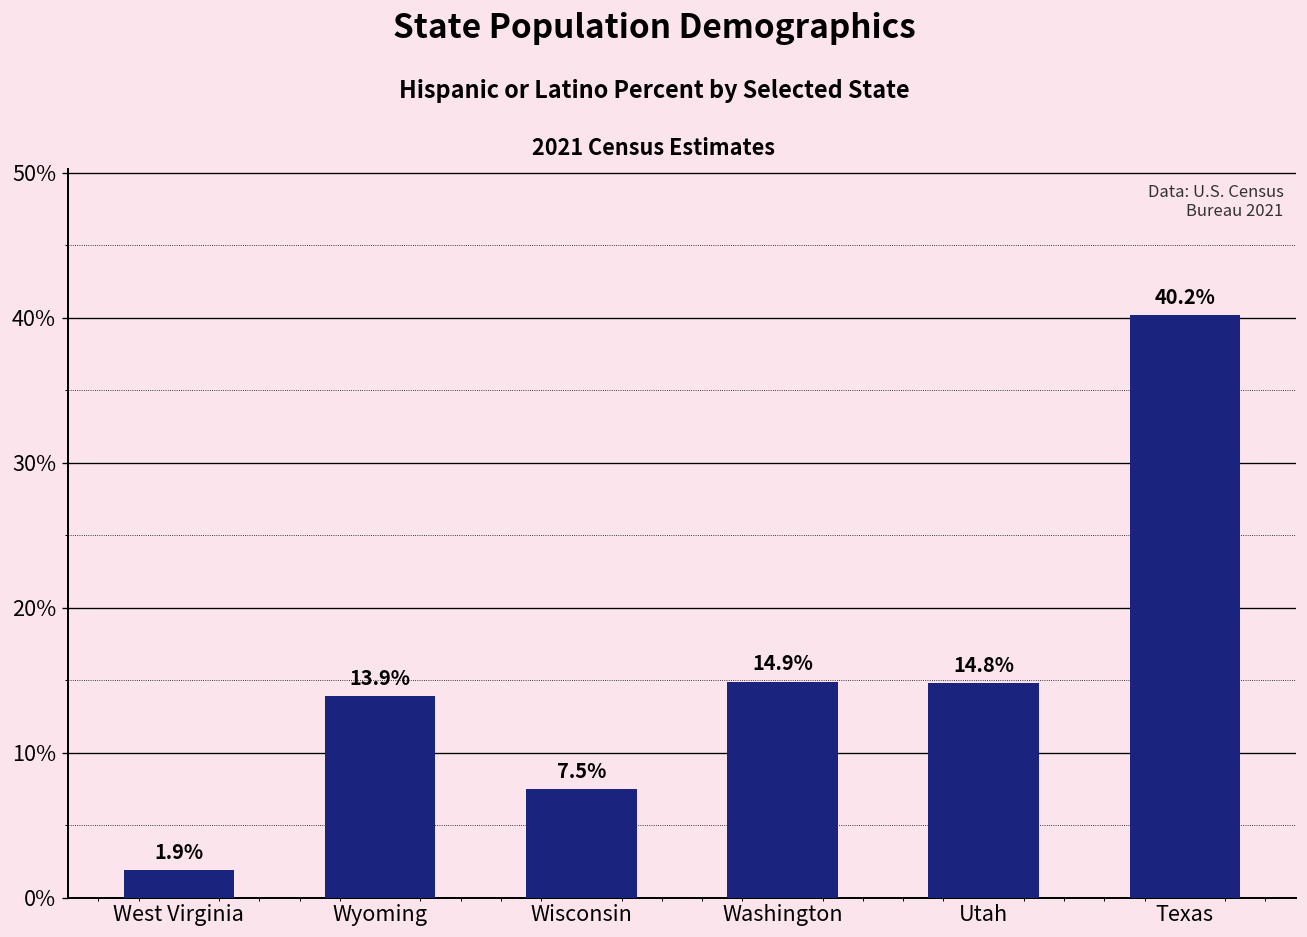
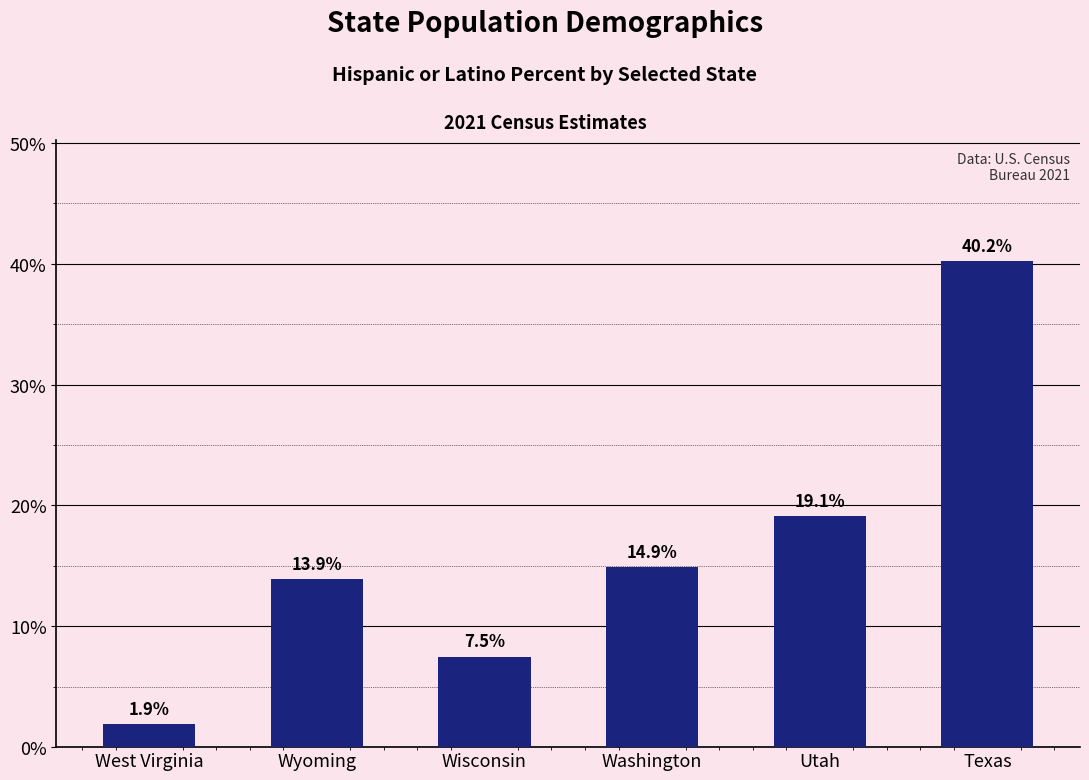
Utah: 14.8% -> 19.1%
